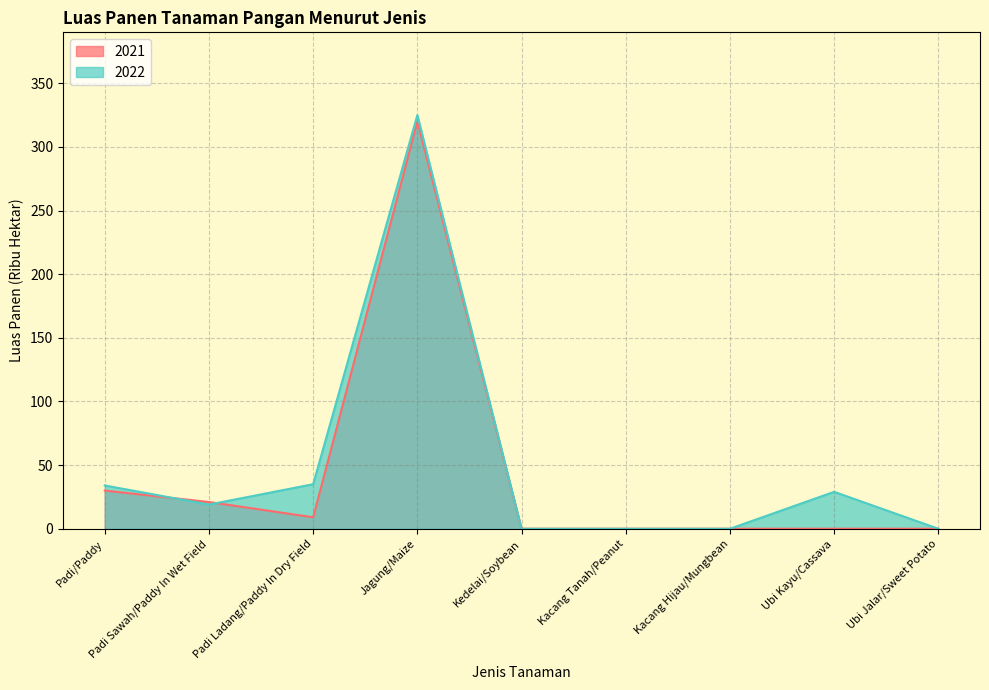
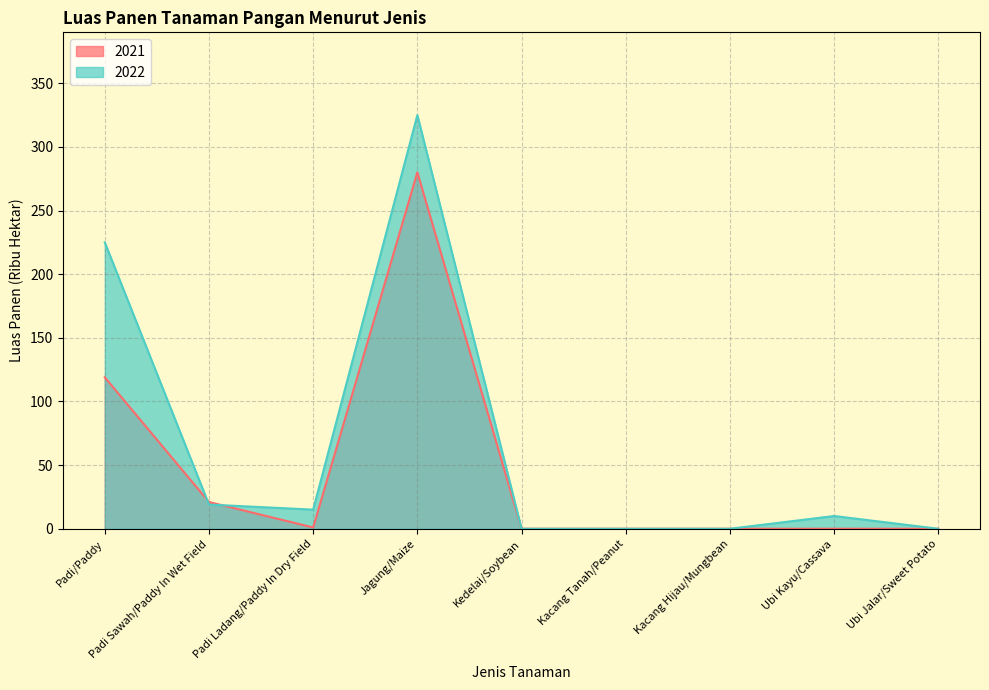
2021, Padi/Paddy: 30 -> 119
2022, Padi/Paddy: 34 -> 225
2021, Padi Ladang/Paddy In Dry Field: 9 -> 1
2022, Padi Ladang/Paddy In Dry Field: 35 -> 15
2021, Jagung/Maize: 320 -> 280
2022, Ubi Kayu/Cassava: 29 -> 10
